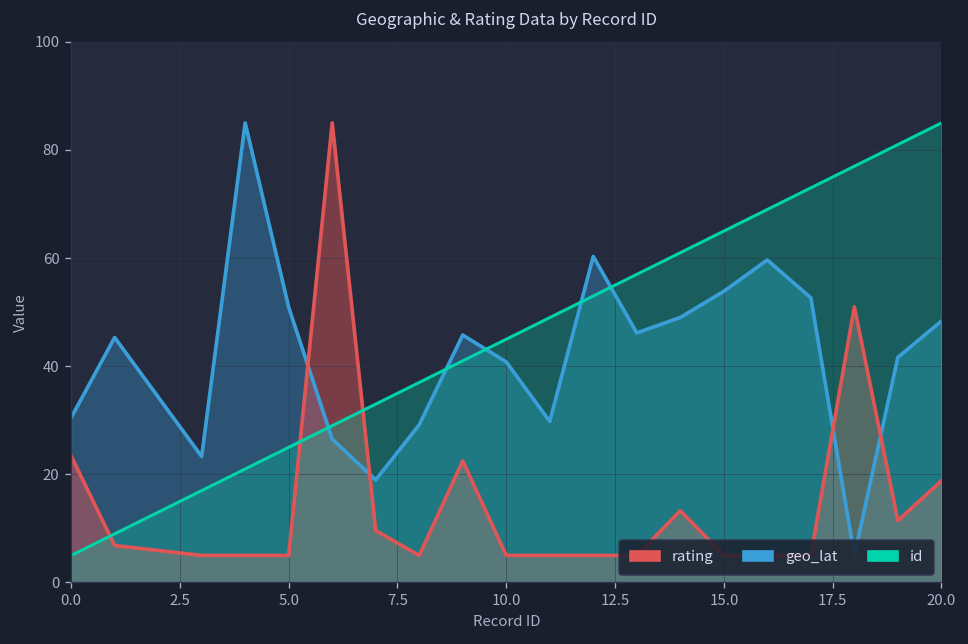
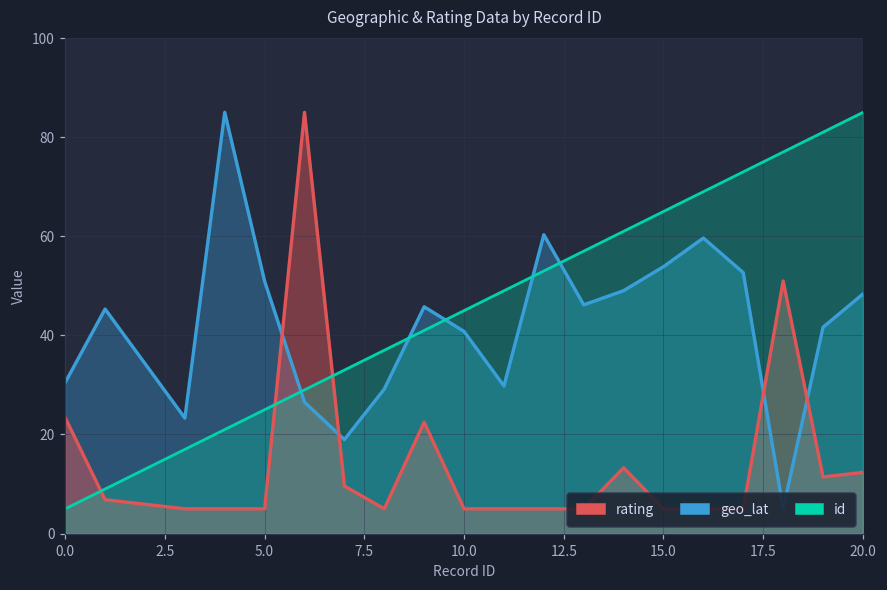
rating, 20.0: 19 -> 12
